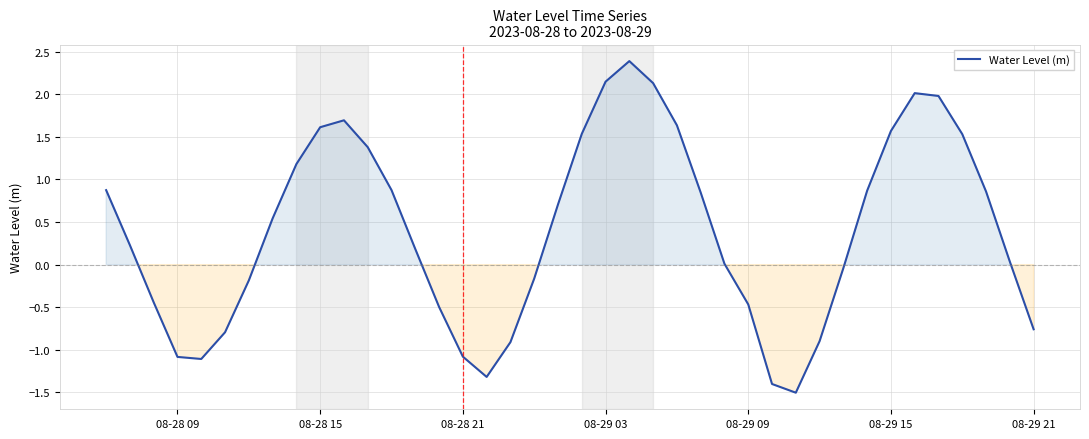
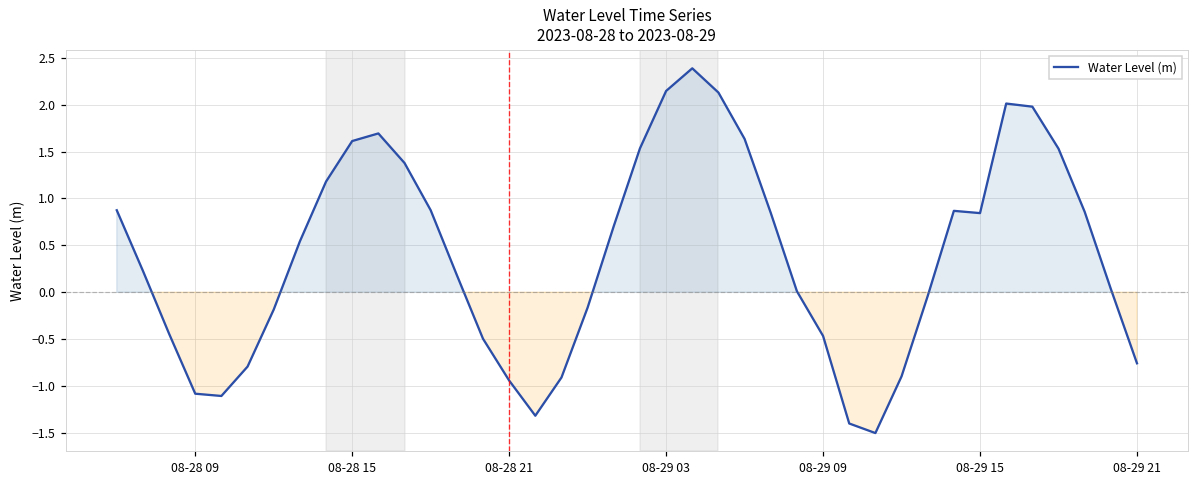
08-28 21: -1.1 -> -0.9
08-29 15: 1.6 -> 0.8
